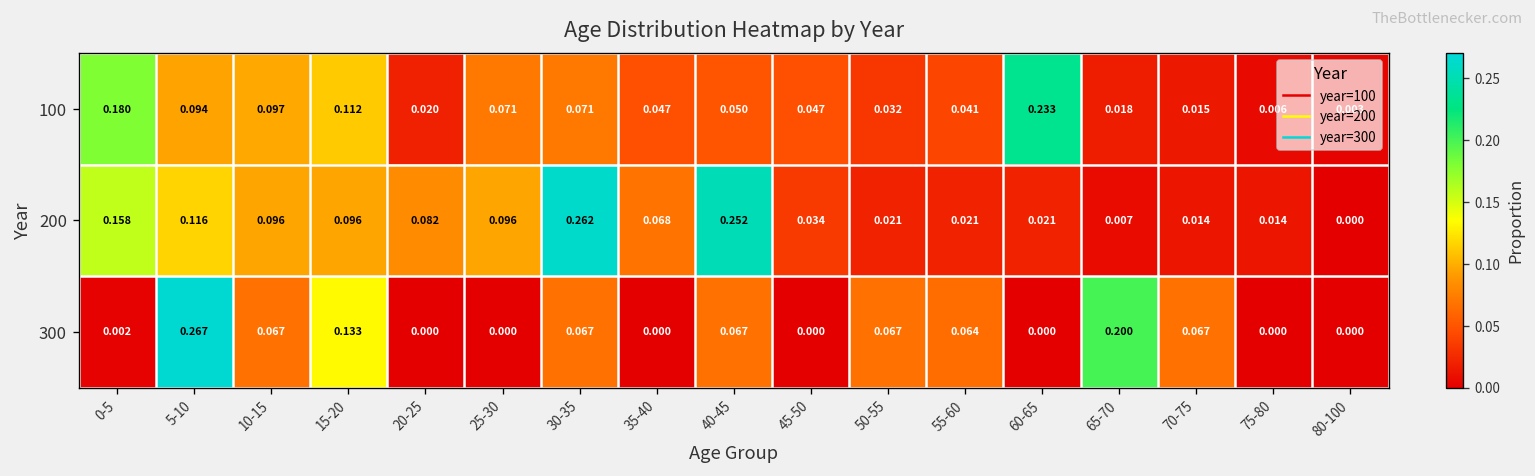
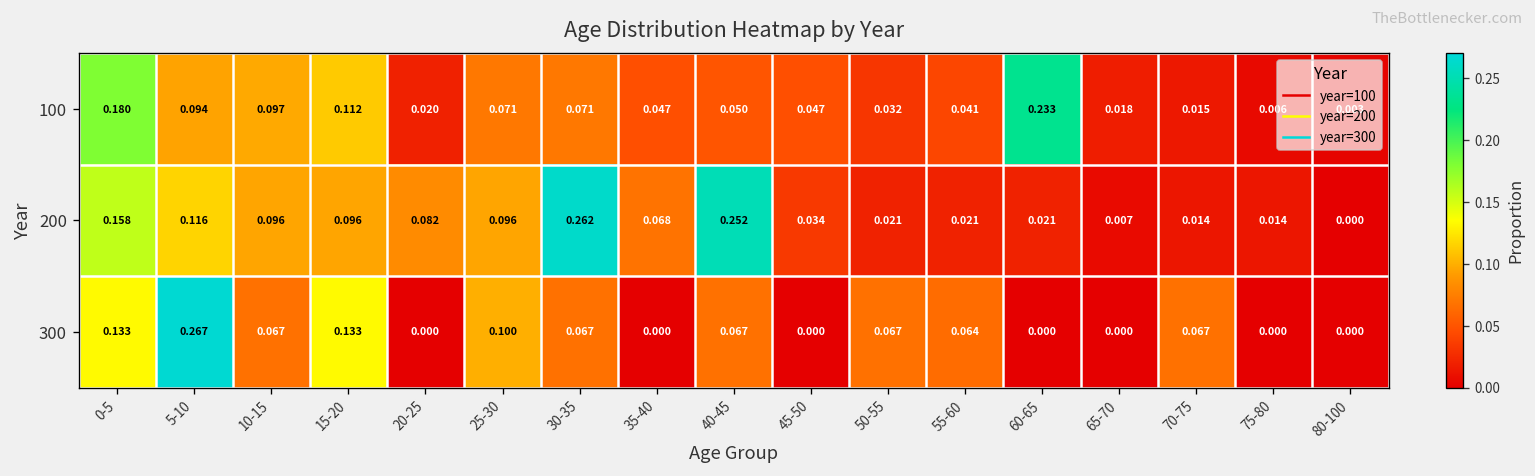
300, 0-5: 0.002 -> 0.133
300, 25-30: 0.000 -> 0.100
300, 65-70: 0.200 -> 0.000
